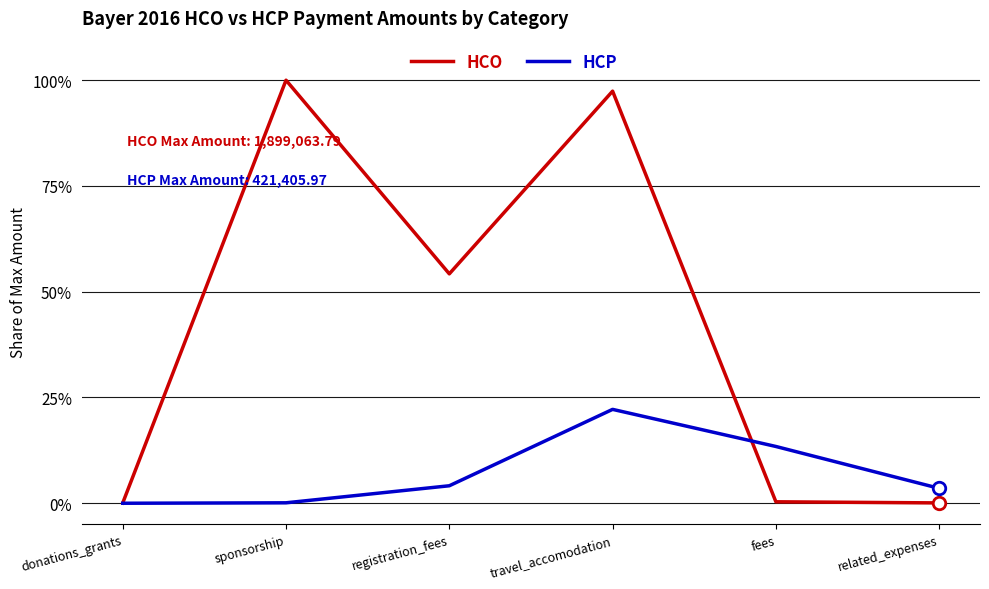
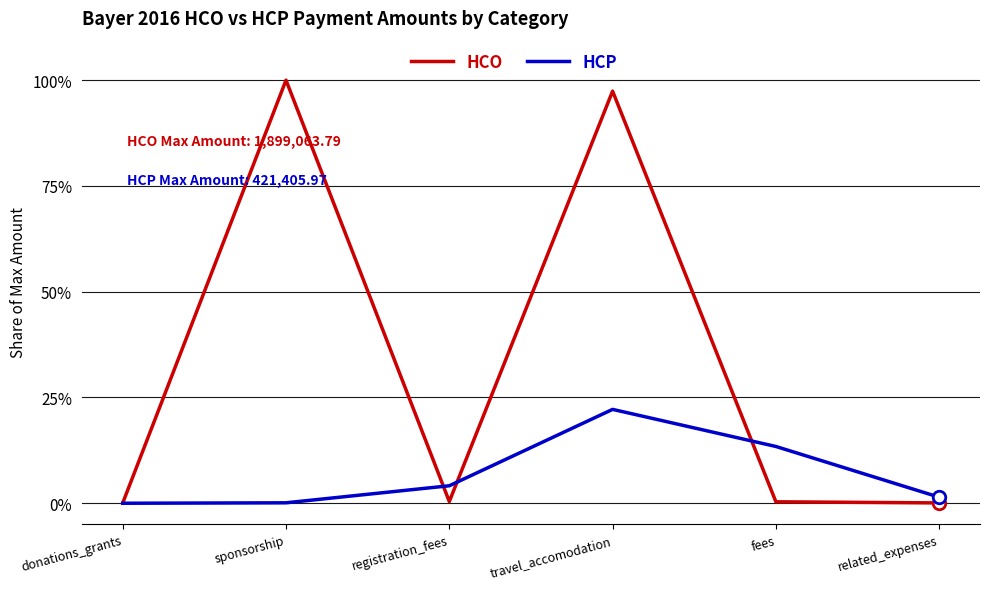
HCO, registration_fees: 54% -> 0%
HCP, related_expenses: 4% -> 1%
